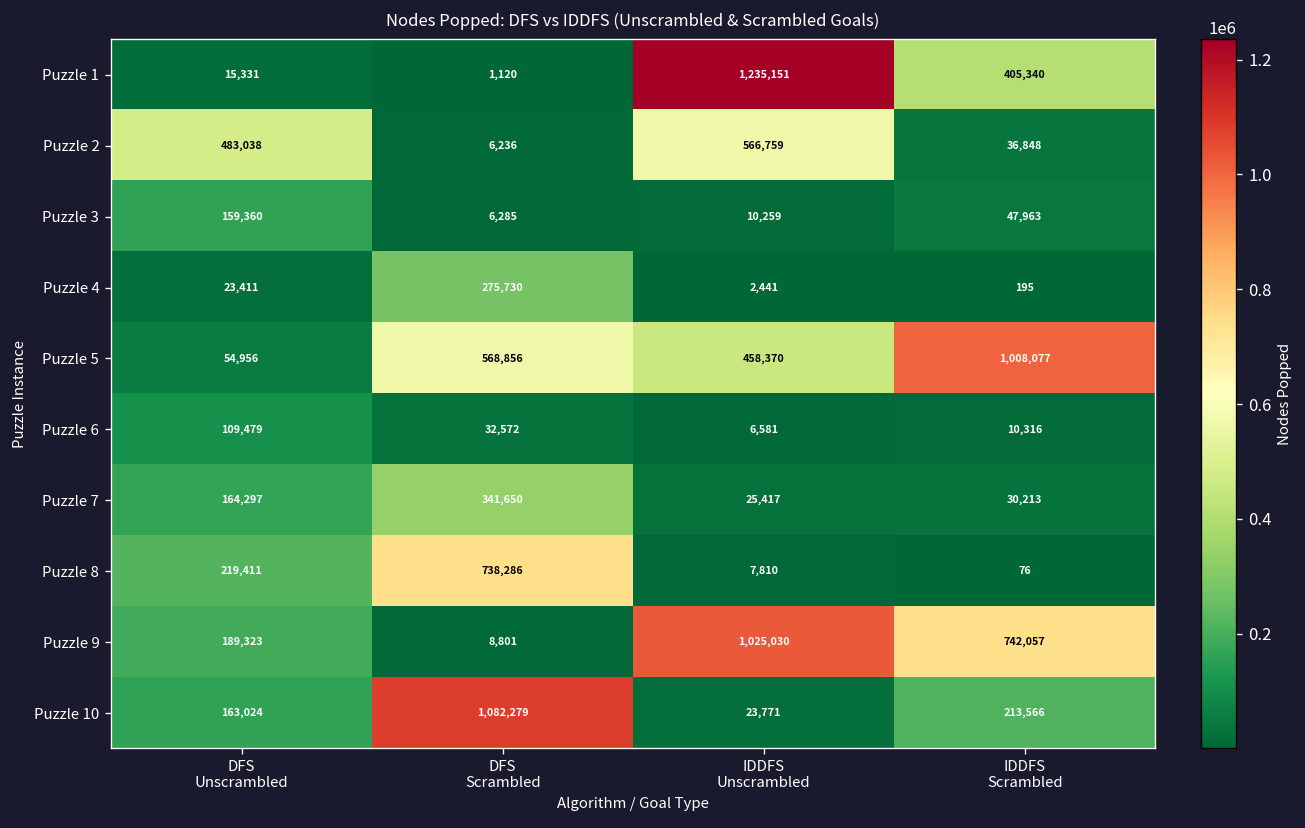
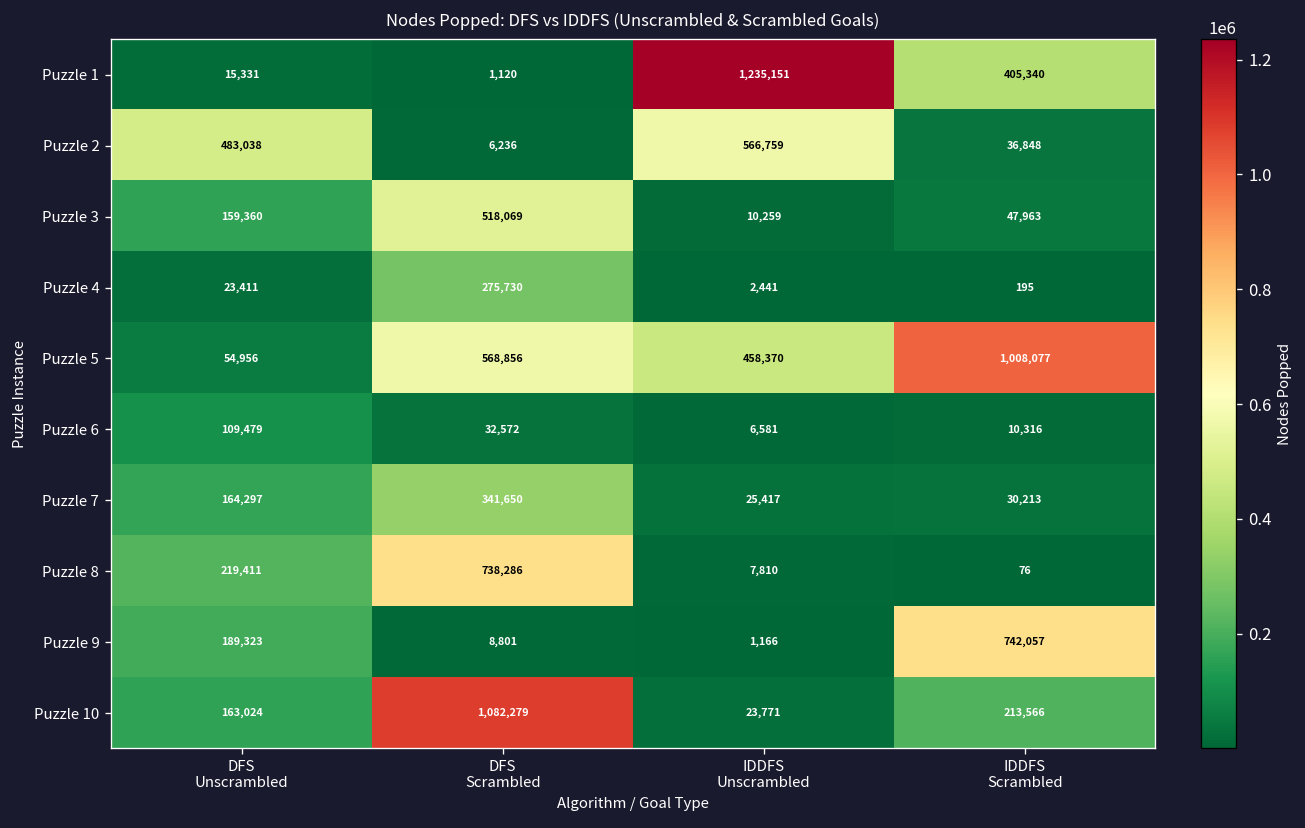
Puzzle 3, DFS Scrambled: 6,285 -> 518,069
Puzzle 9, IDDFS Unscrambled: 1,025,030 -> 1,166
